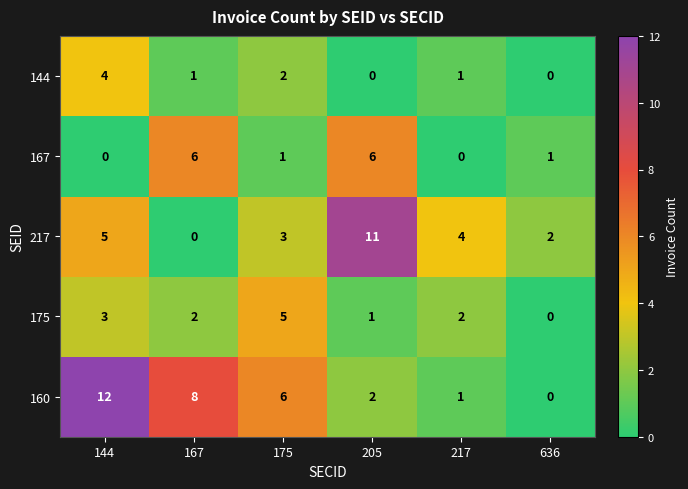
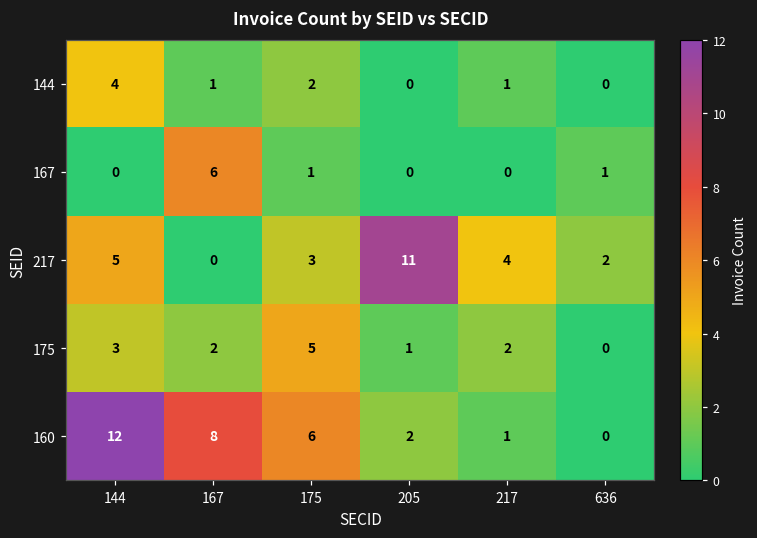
167, 205: 6 -> 0
